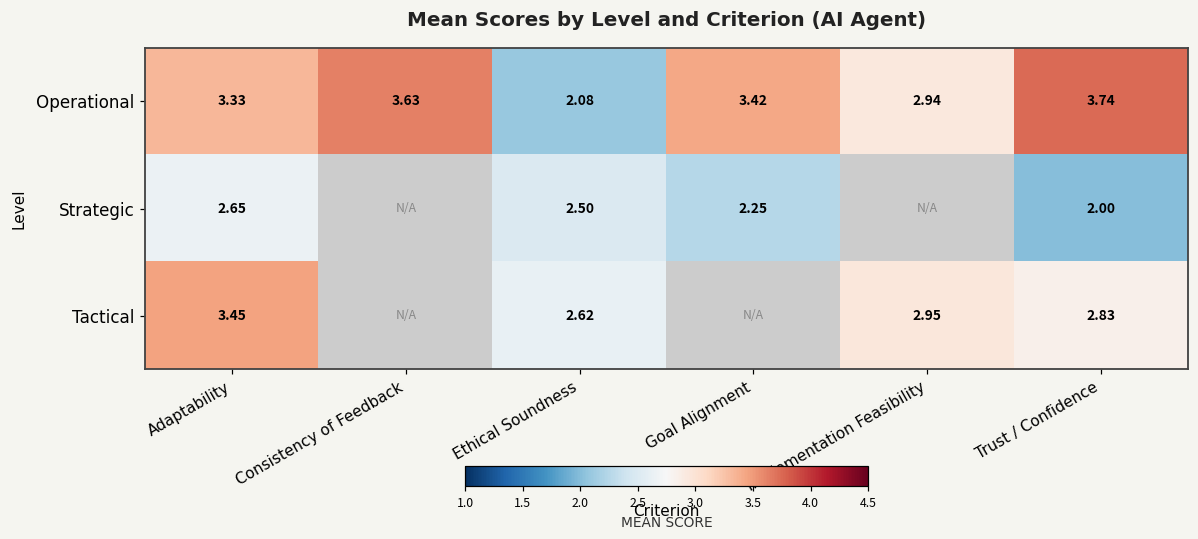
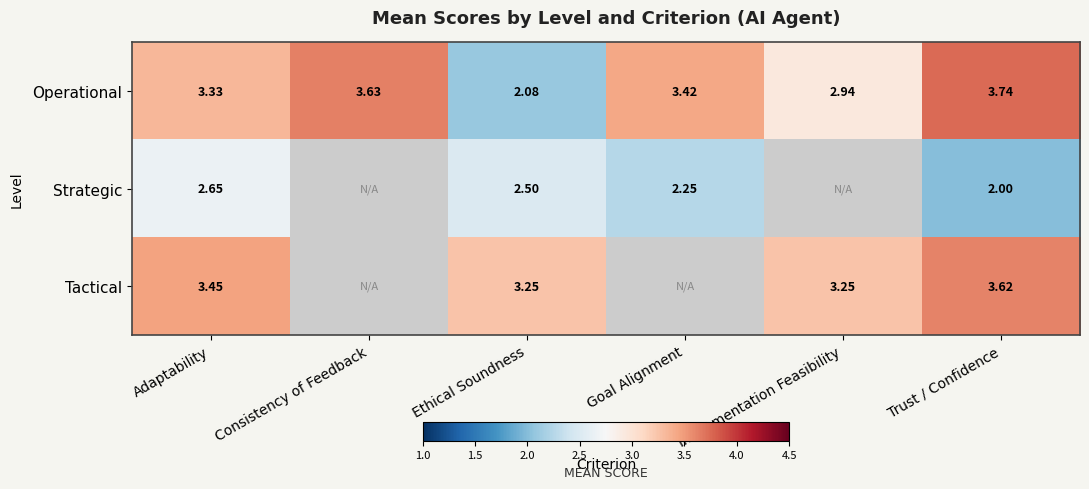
Tactical, Ethical Soundness: 2.62 -> 3.25
Tactical, Implementation Feasibility: 2.95 -> 3.25
Tactical, Trust / Confidence: 2.83 -> 3.62
